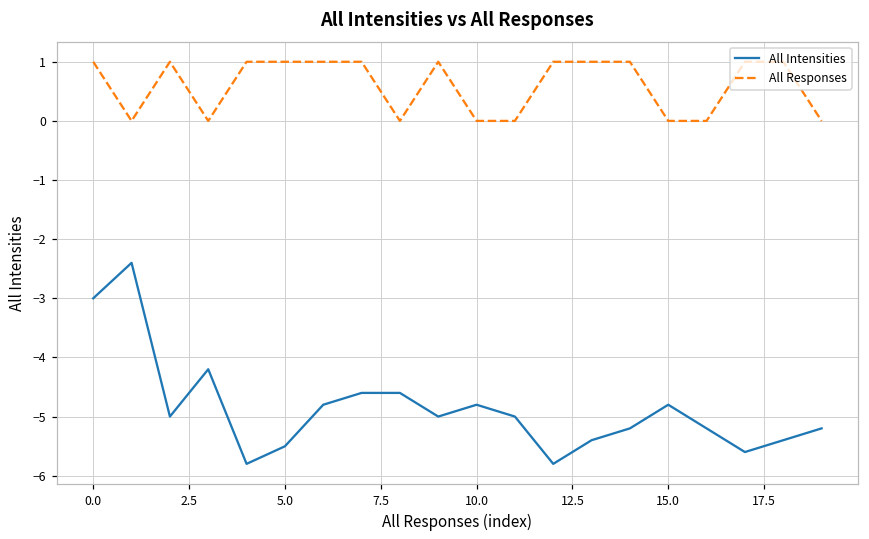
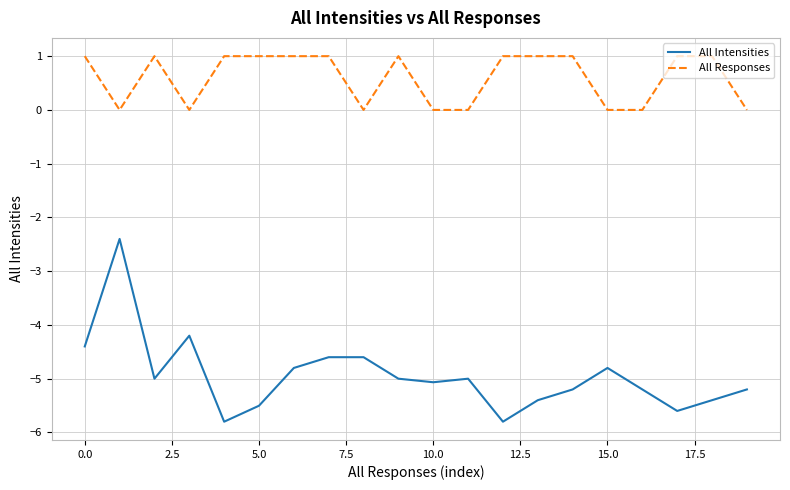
All Intensities, 0.0: -3.0 -> -4.4
All Intensities, 10.0: -4.8 -> -5.1
